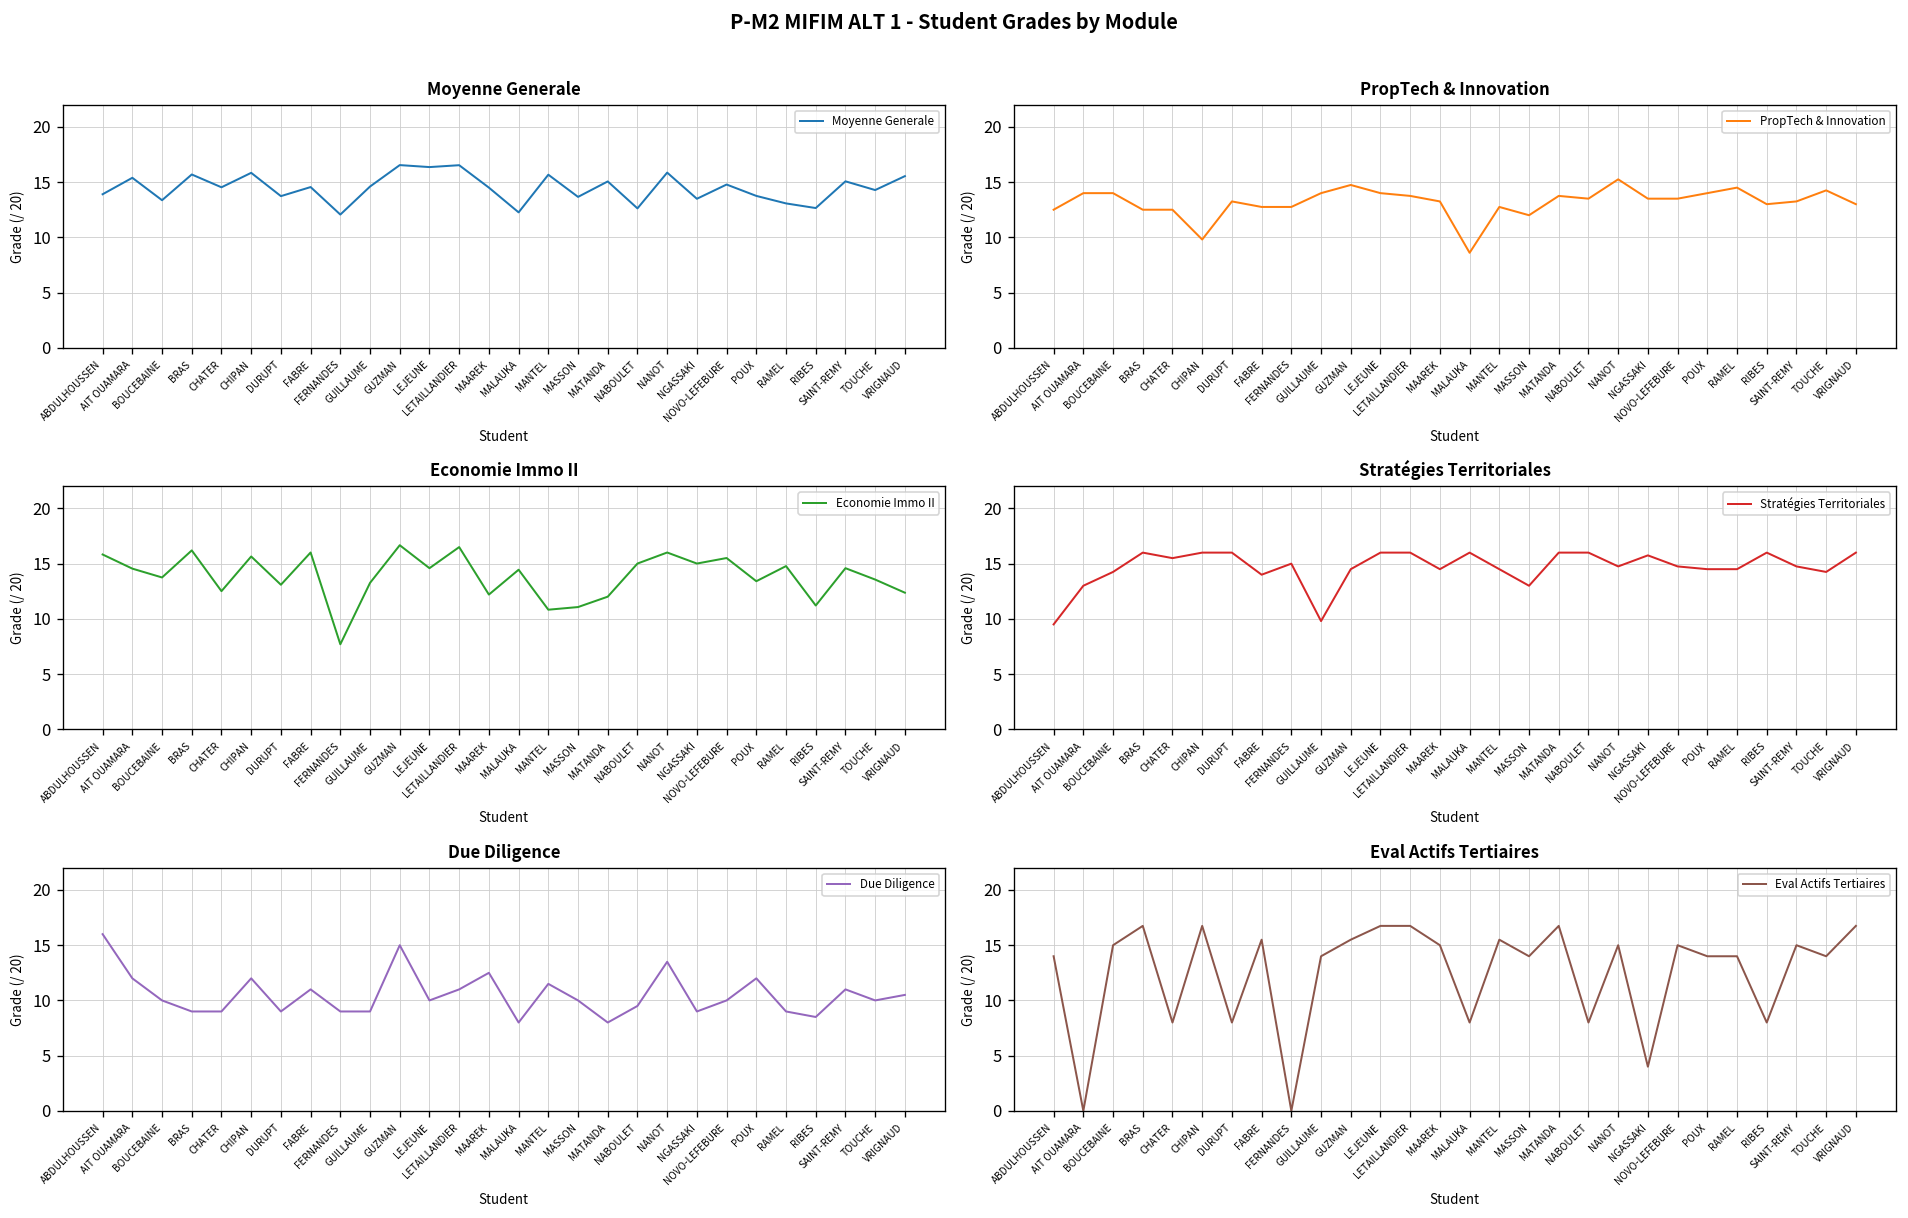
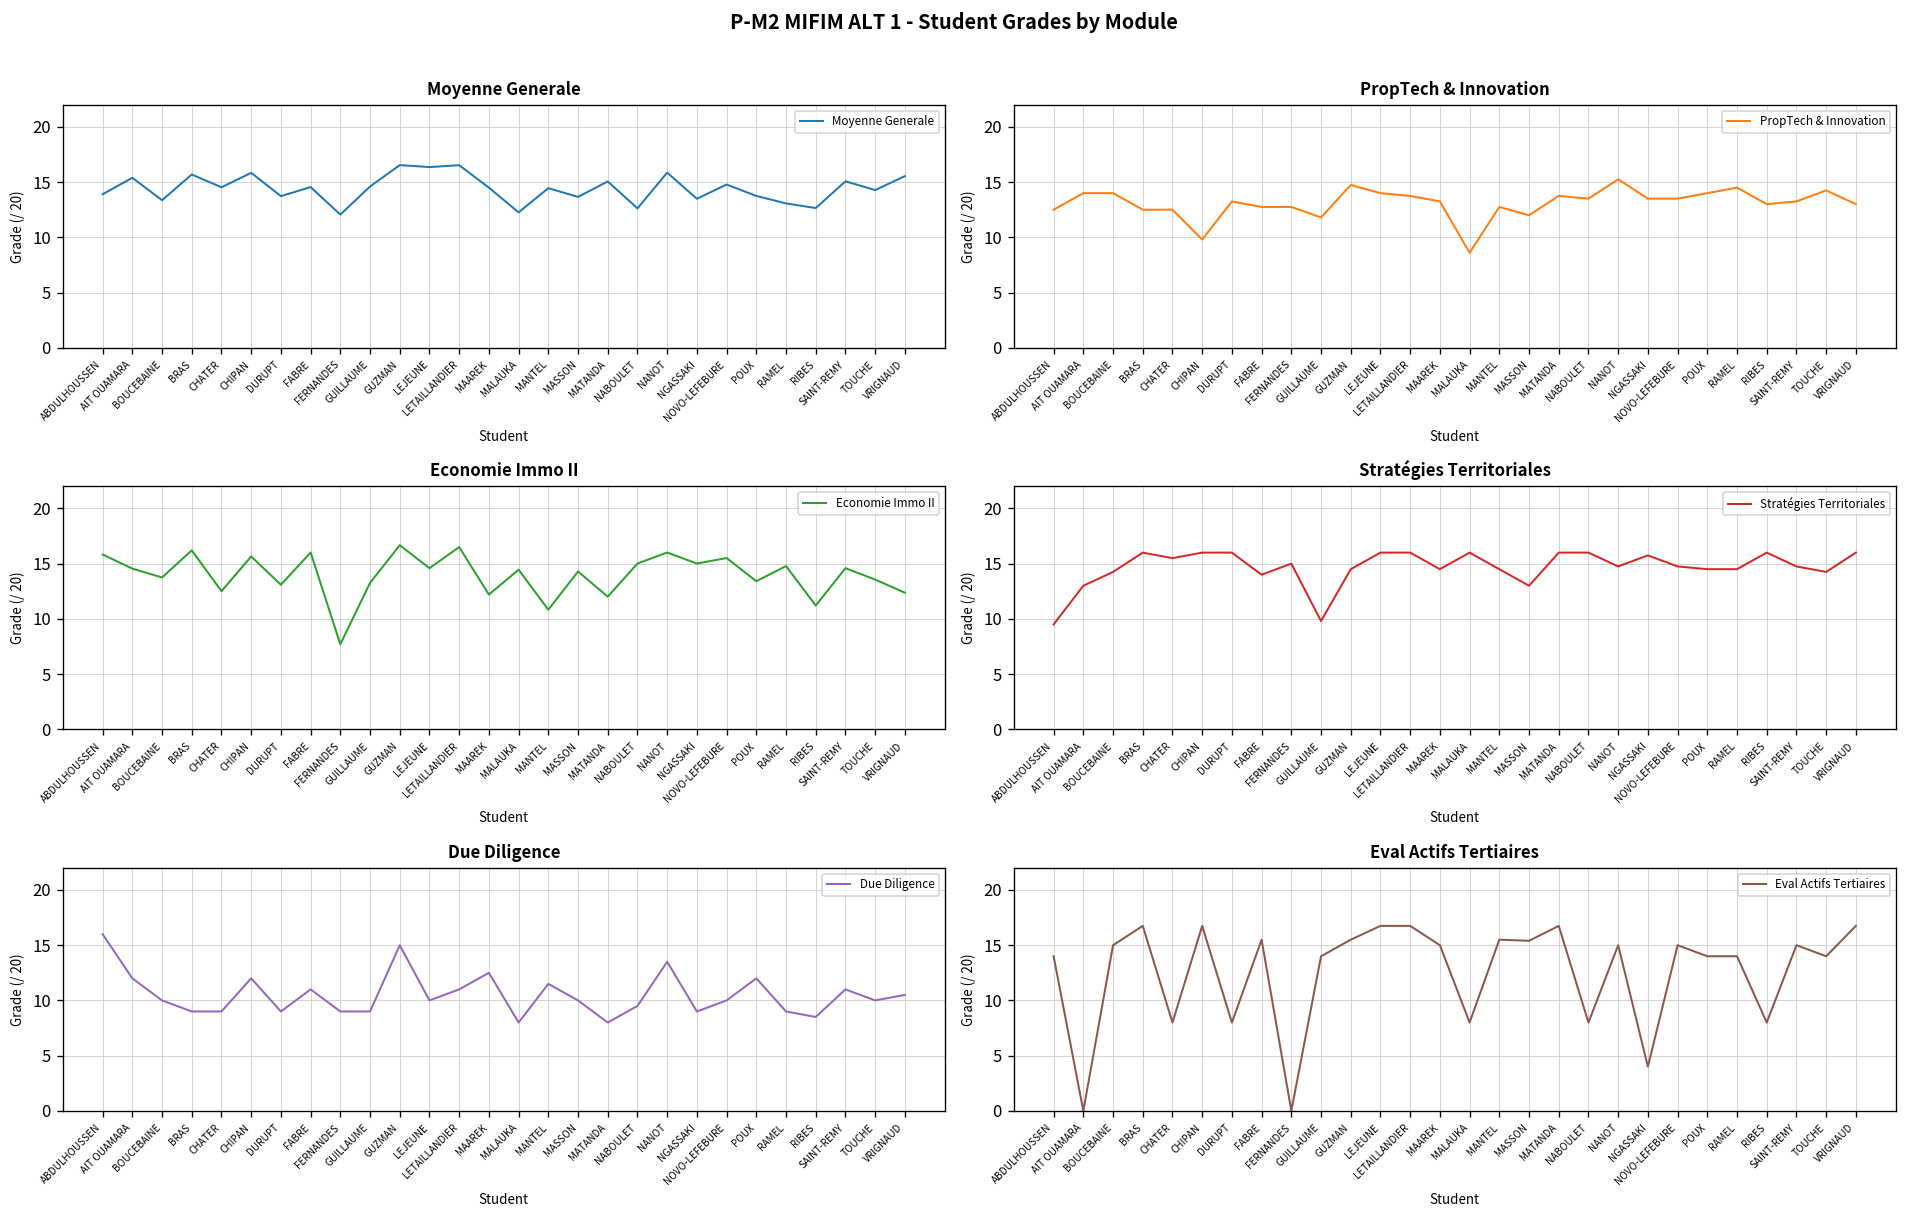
Moyenne Generale, MANTEL: 16 -> 14
PropTech & Innovation, GUILLAUME: 14 -> 12
Economie Immo II, MASSON: 11 -> 14
Eval Actifs Tertiaires, MASSON: 14 -> 15
